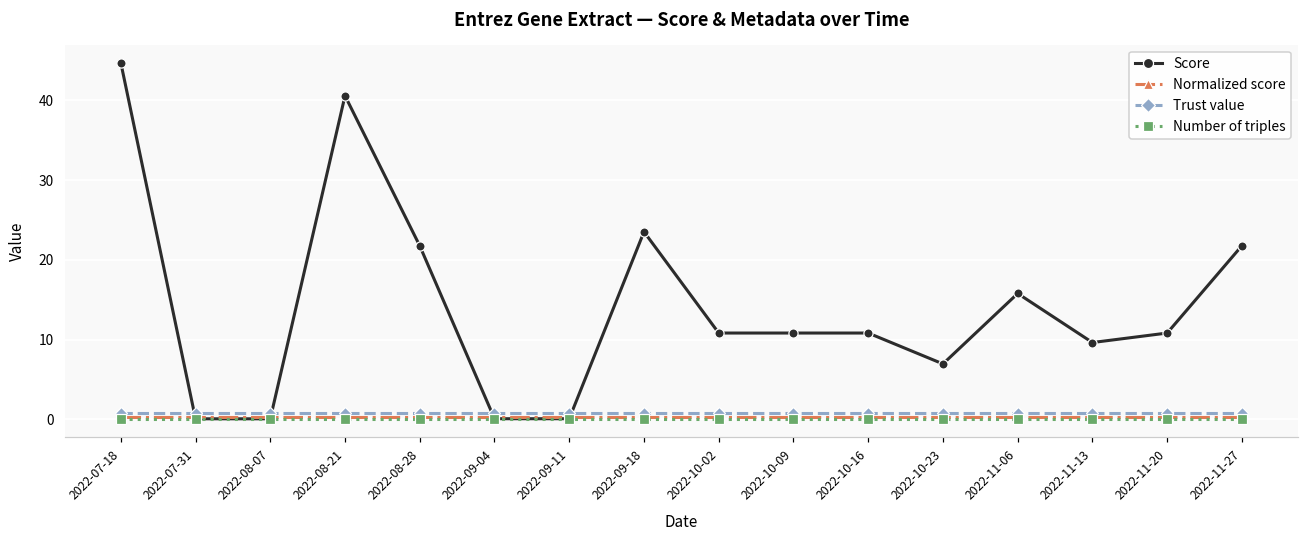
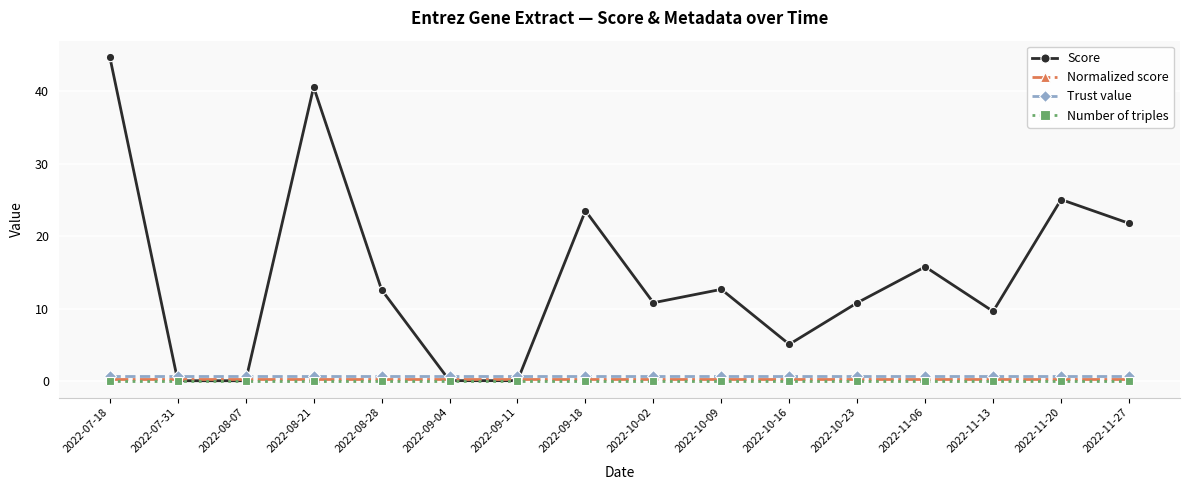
Score, 2022-08-28: 22 -> 13
Score, 2022-10-09: 11 -> 13
Score, 2022-10-16: 11 -> 5
Score, 2022-10-23: 7 -> 11
Score, 2022-11-20: 11 -> 25
